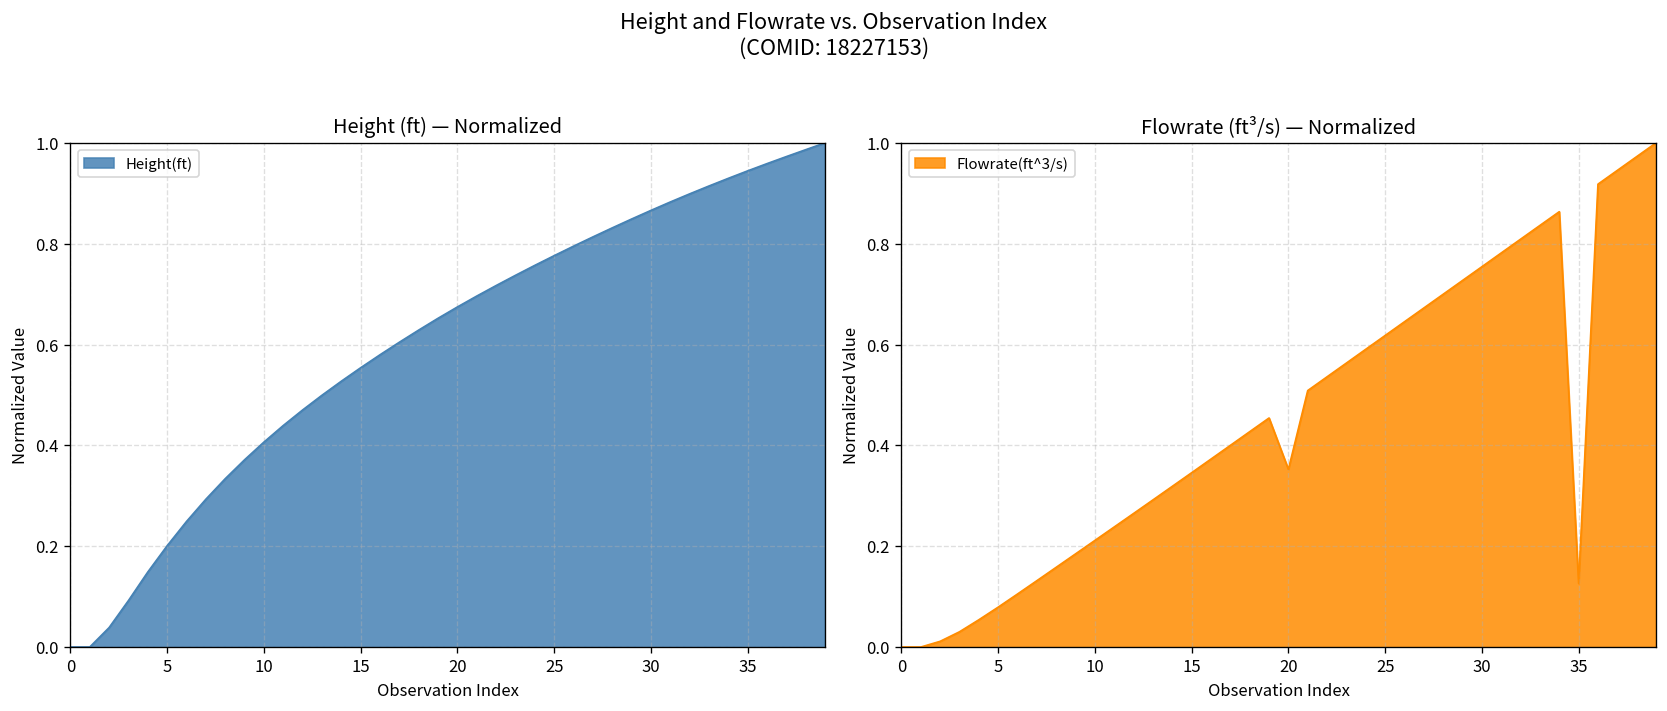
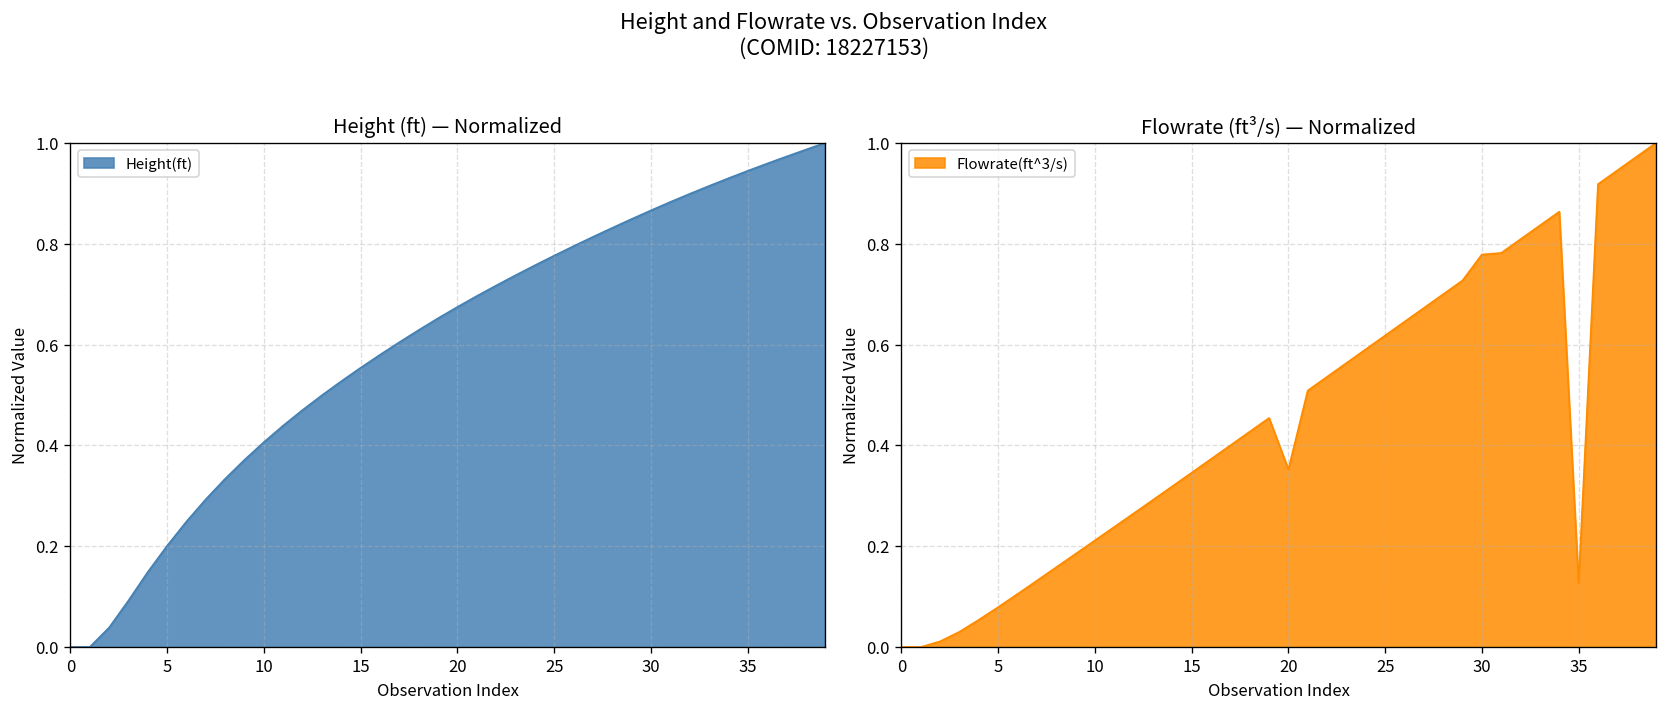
Flowrate (ft³/s) — Normalized, 30: 0.75 -> 0.78
